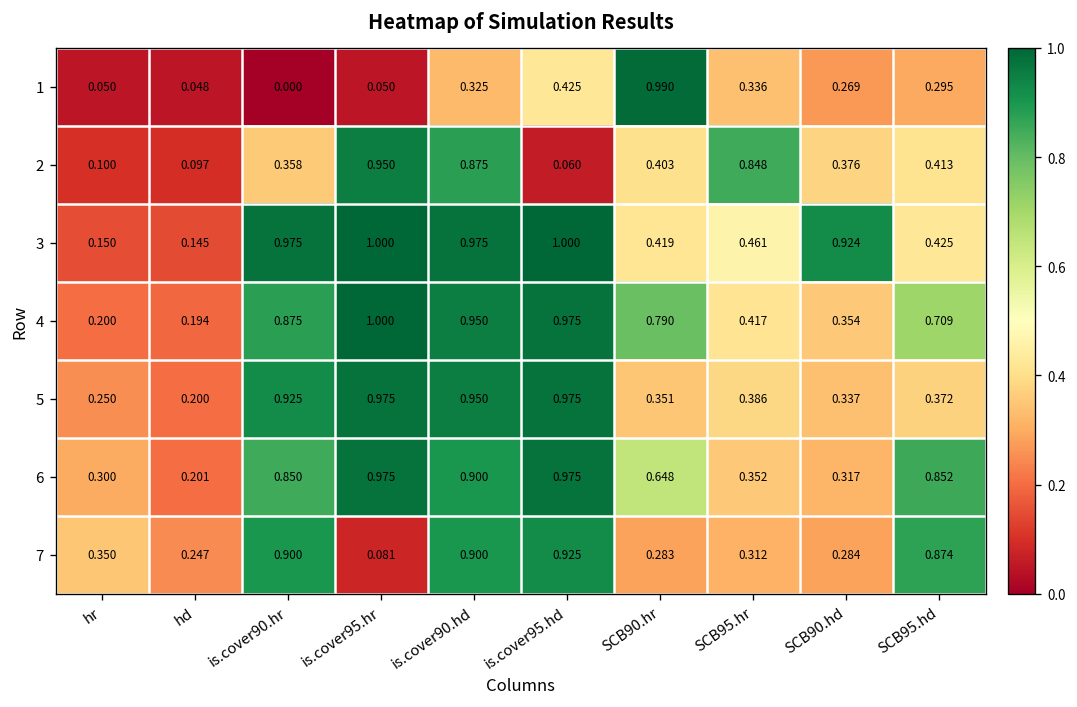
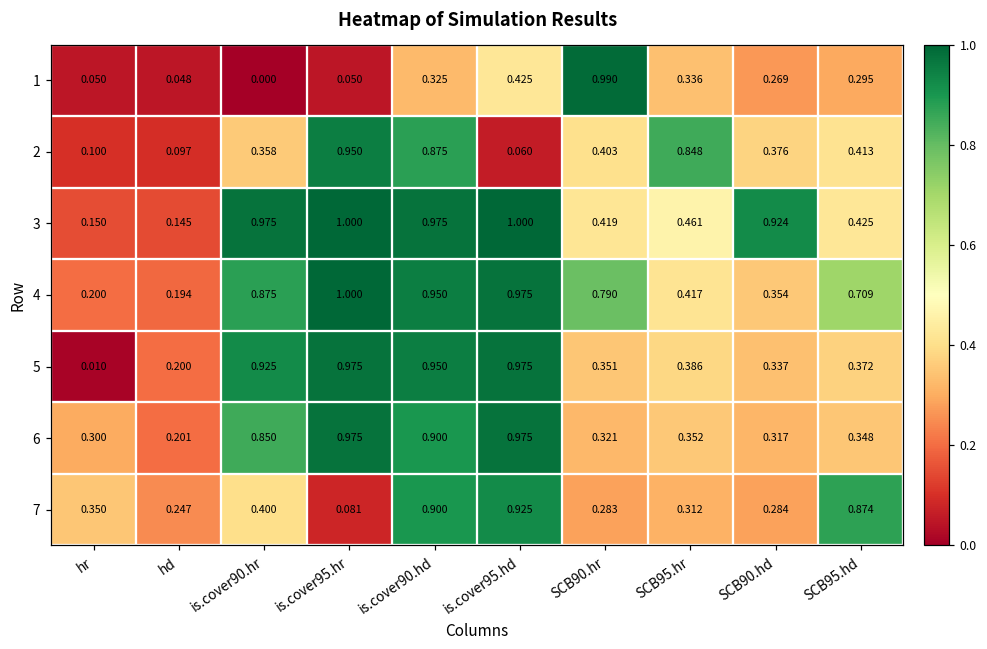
5, hr: 0.250 -> 0.010
6, SCB90.hr: 0.648 -> 0.321
6, SCB95.hd: 0.852 -> 0.348
7, is.cover90.hr: 0.900 -> 0.400
